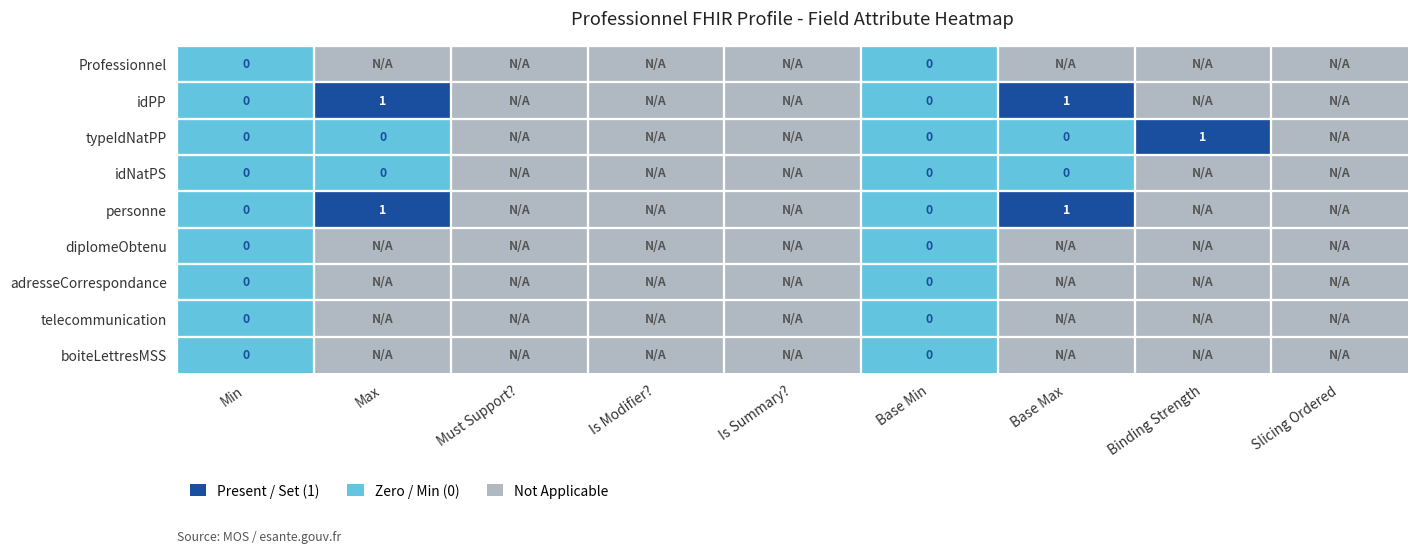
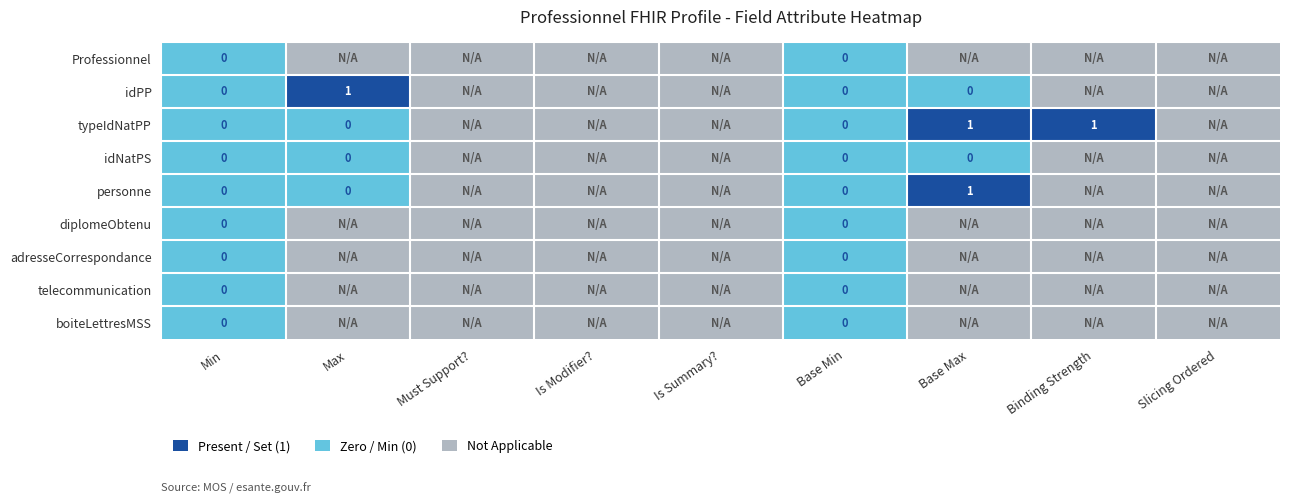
idPP, Base Max: 1 -> 0
typeIdNatPP, Base Max: 0 -> 1
personne, Max: 1 -> 0
